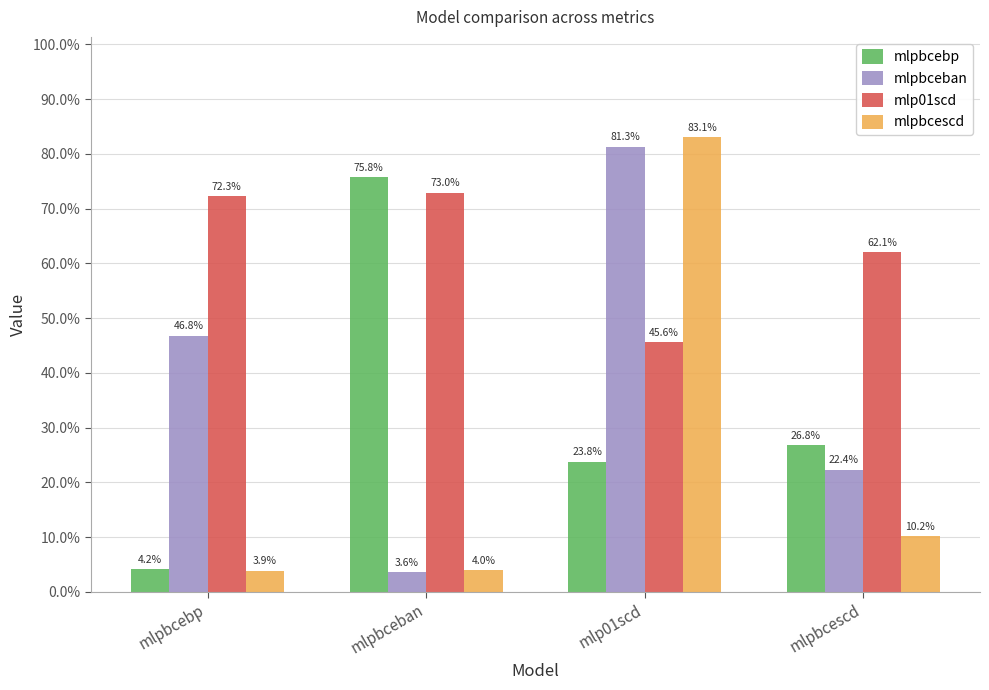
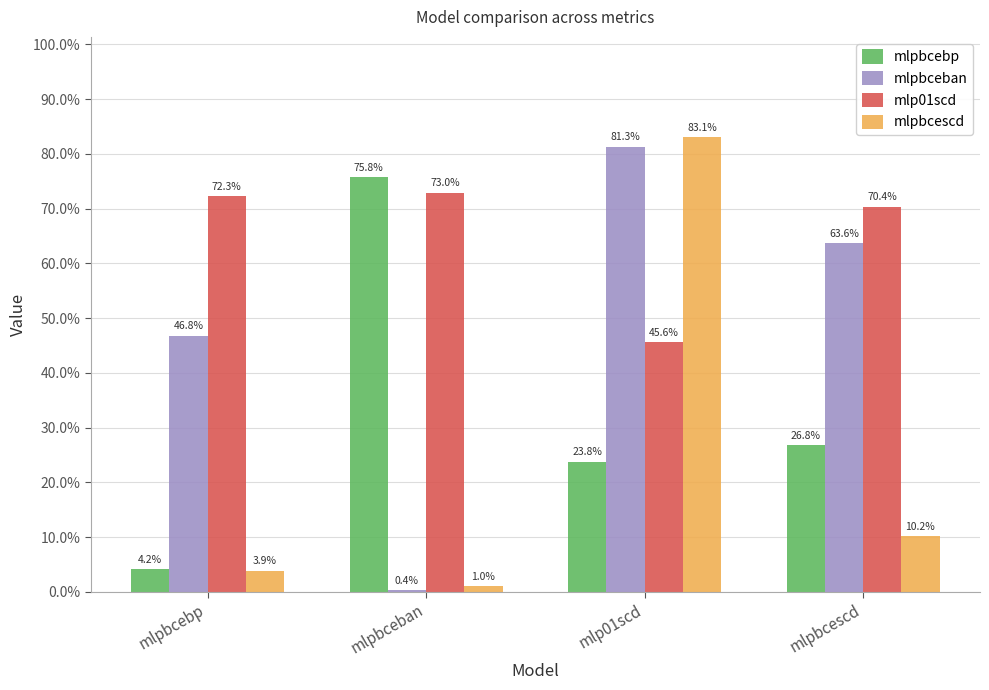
mlpbceban, mlpbceban: 3.6% -> 0.4%
mlpbcescd, mlpbceban: 4.0% -> 1.0%
mlpbceban, mlpbcescd: 22.4% -> 63.6%
mlp01scd, mlpbcescd: 62.1% -> 70.4%
